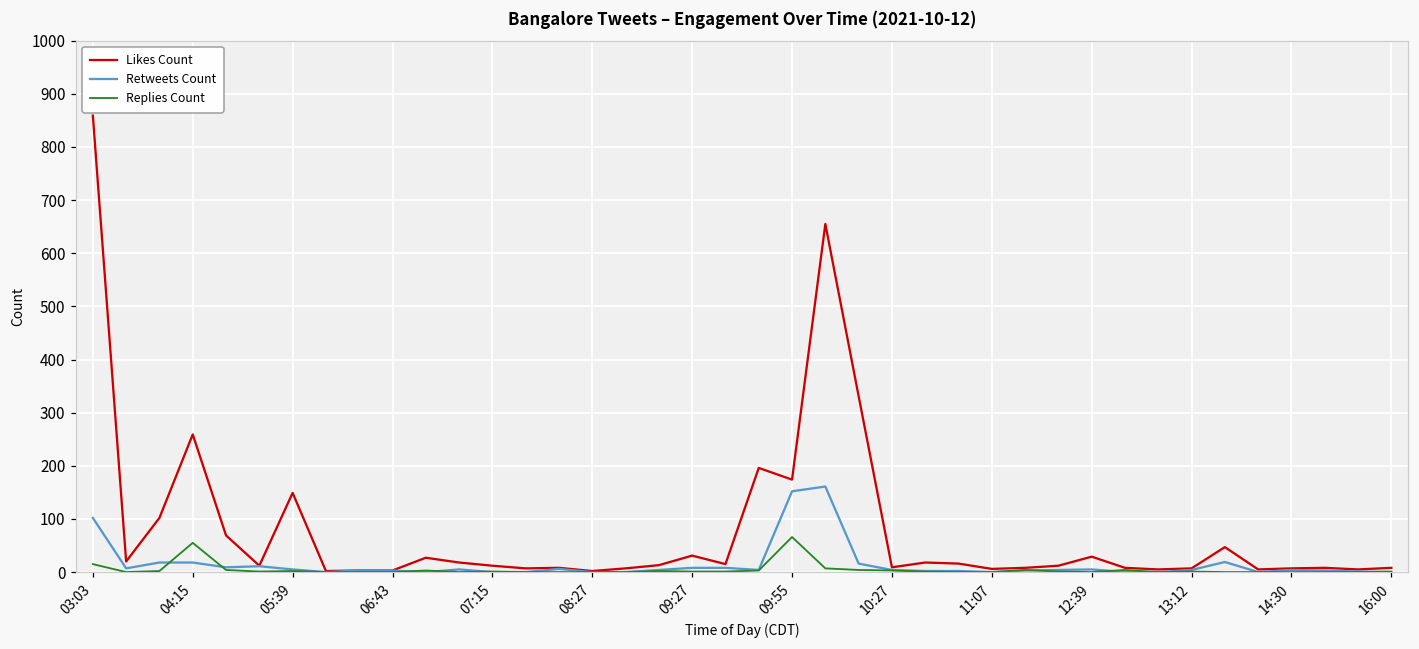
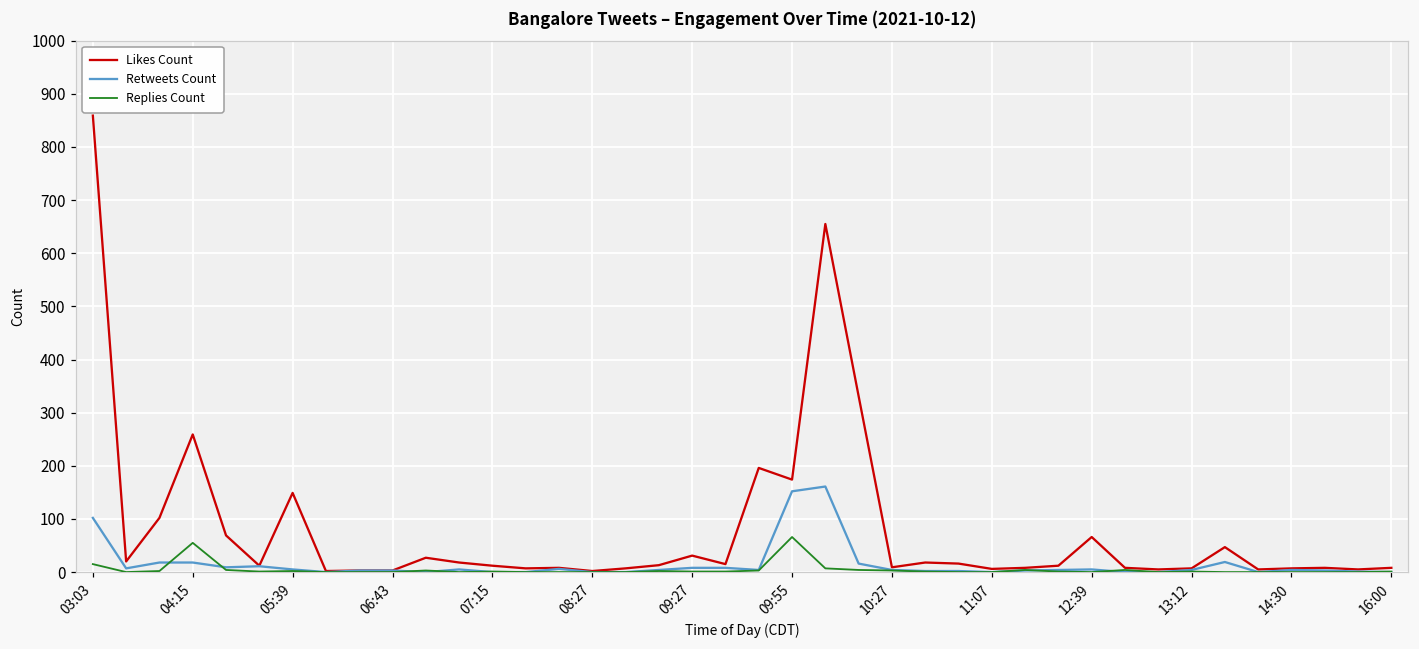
Likes Count, 12:39: 30 -> 70
